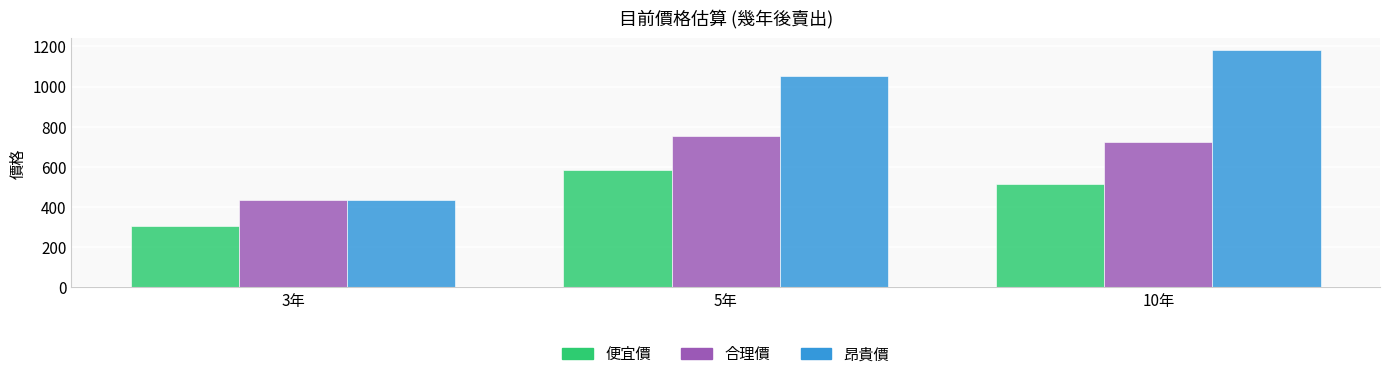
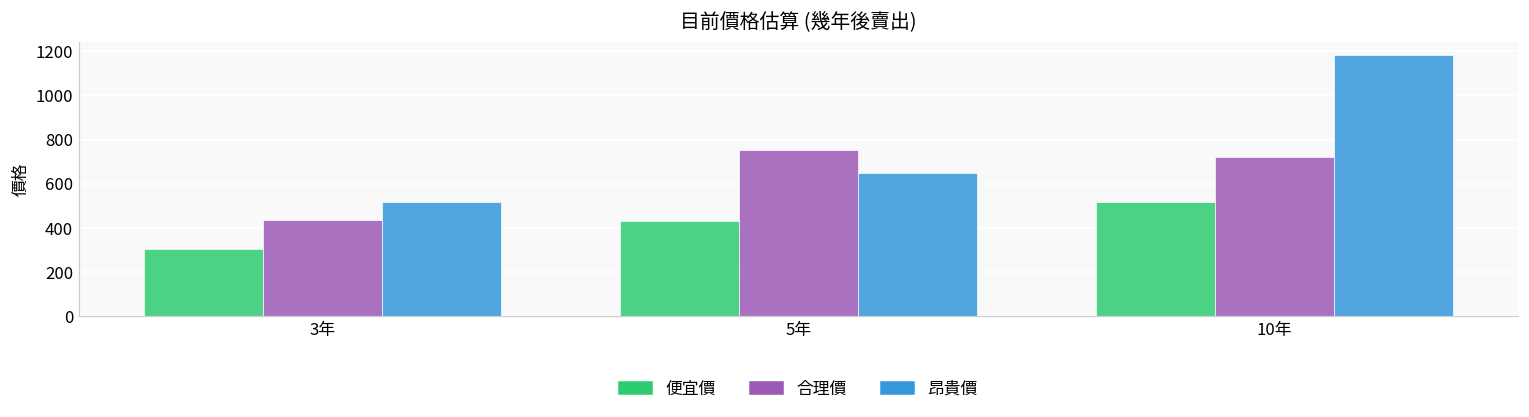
昂貴價, 3年: 440 -> 520
便宜價, 5年: 590 -> 430
昂貴價, 5年: 1050 -> 650
